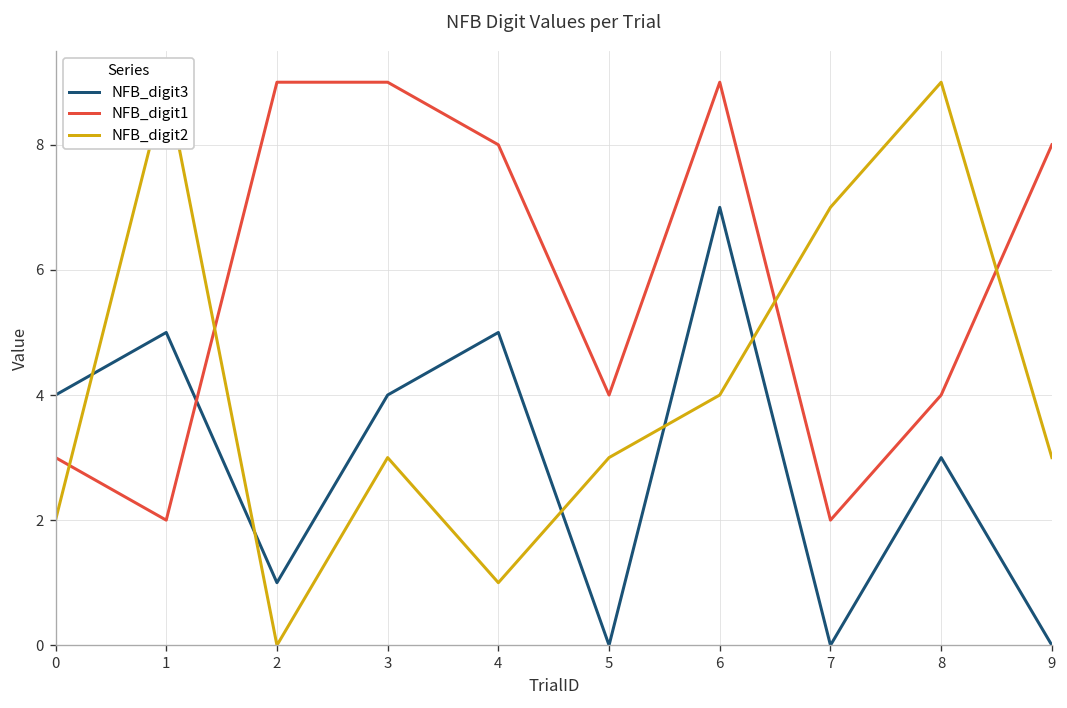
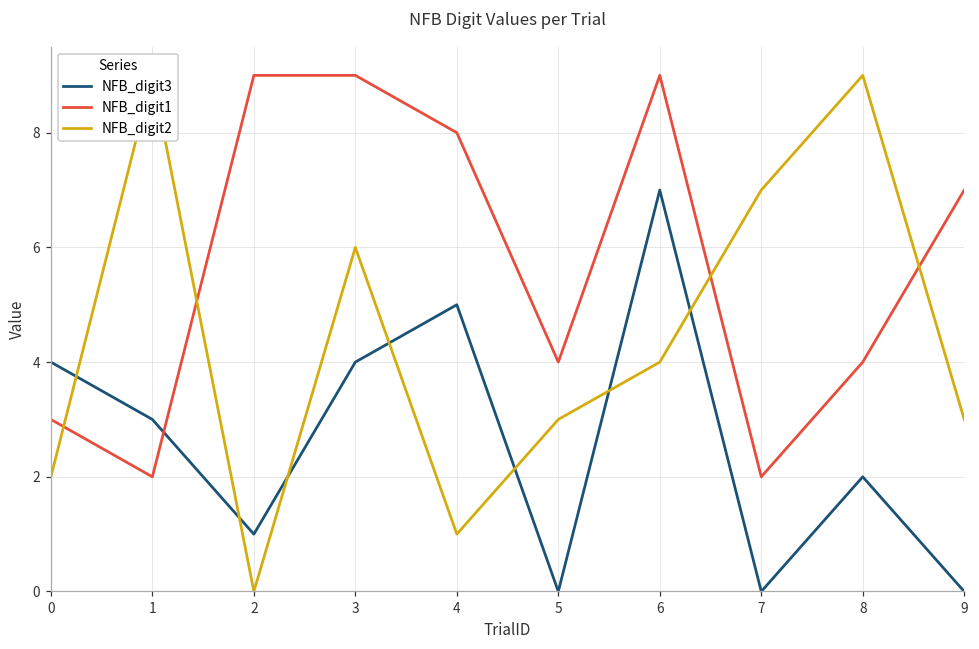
NFB_digit3, 1: 5 -> 3
NFB_digit2, 3: 3 -> 6
NFB_digit3, 8: 3 -> 2
NFB_digit1, 9: 8 -> 7
